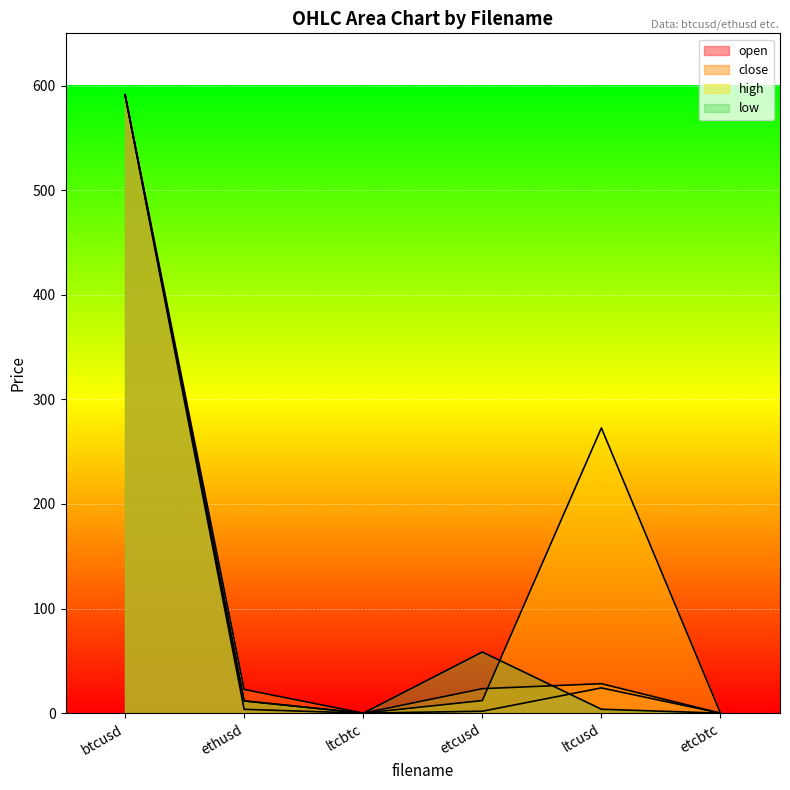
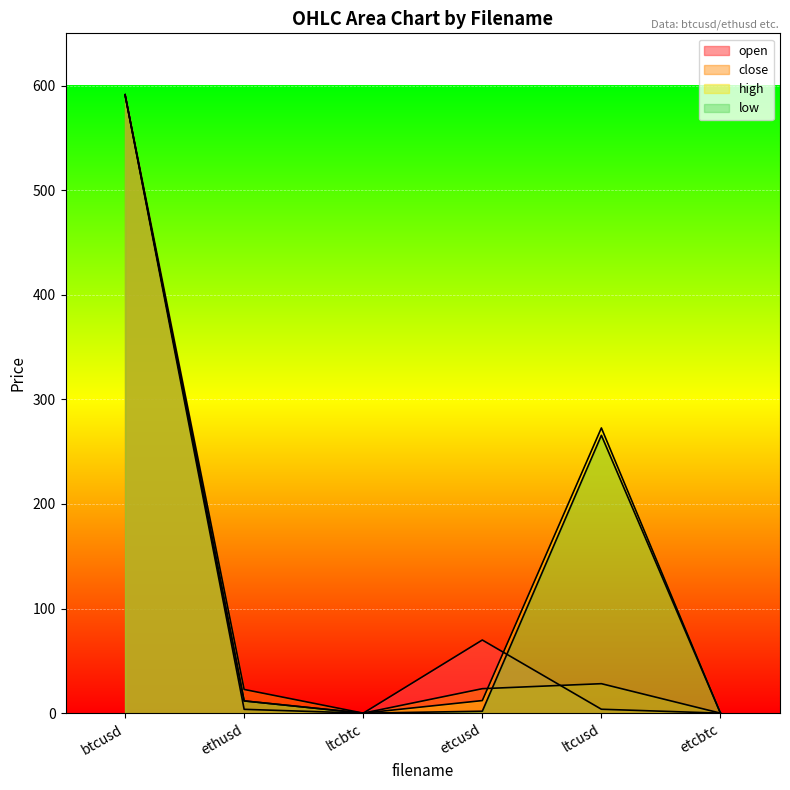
open, etcusd: 2 -> 70
low, etcusd: 58 -> 2
open, ltcusd: 24 -> 4
low, ltcusd: 4 -> 266
